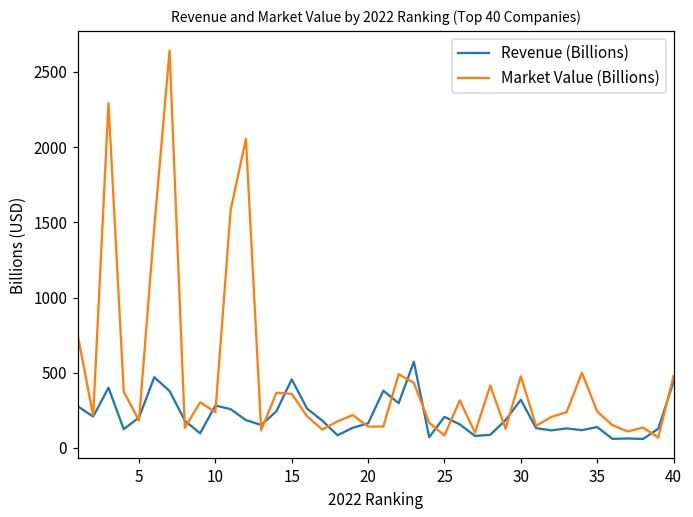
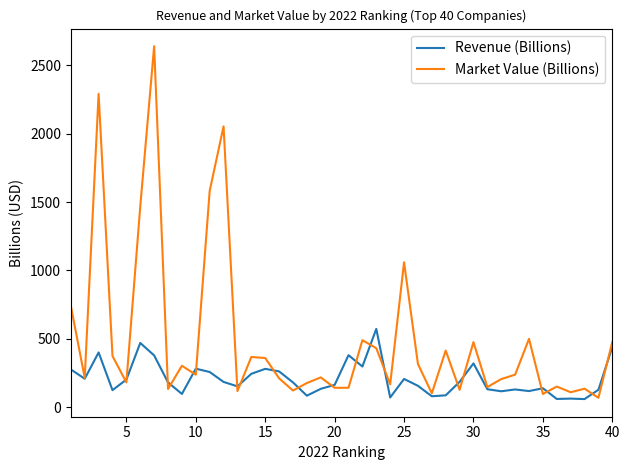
Revenue (Billions), 15: 460 -> 280
Market Value (Billions), 25: 80 -> 1060
Market Value (Billions), 35: 240 -> 100
